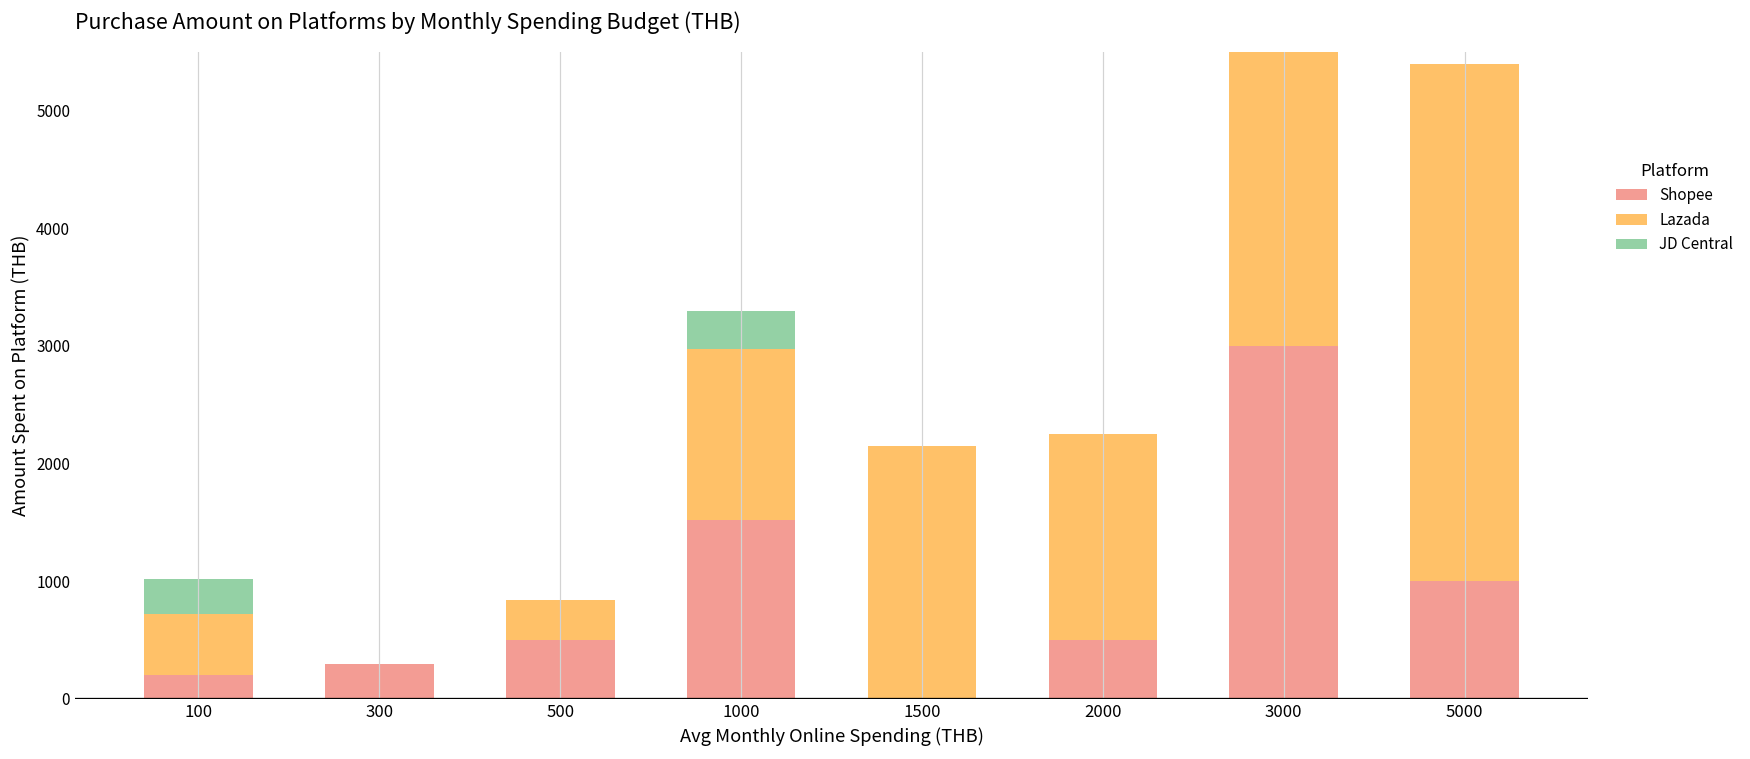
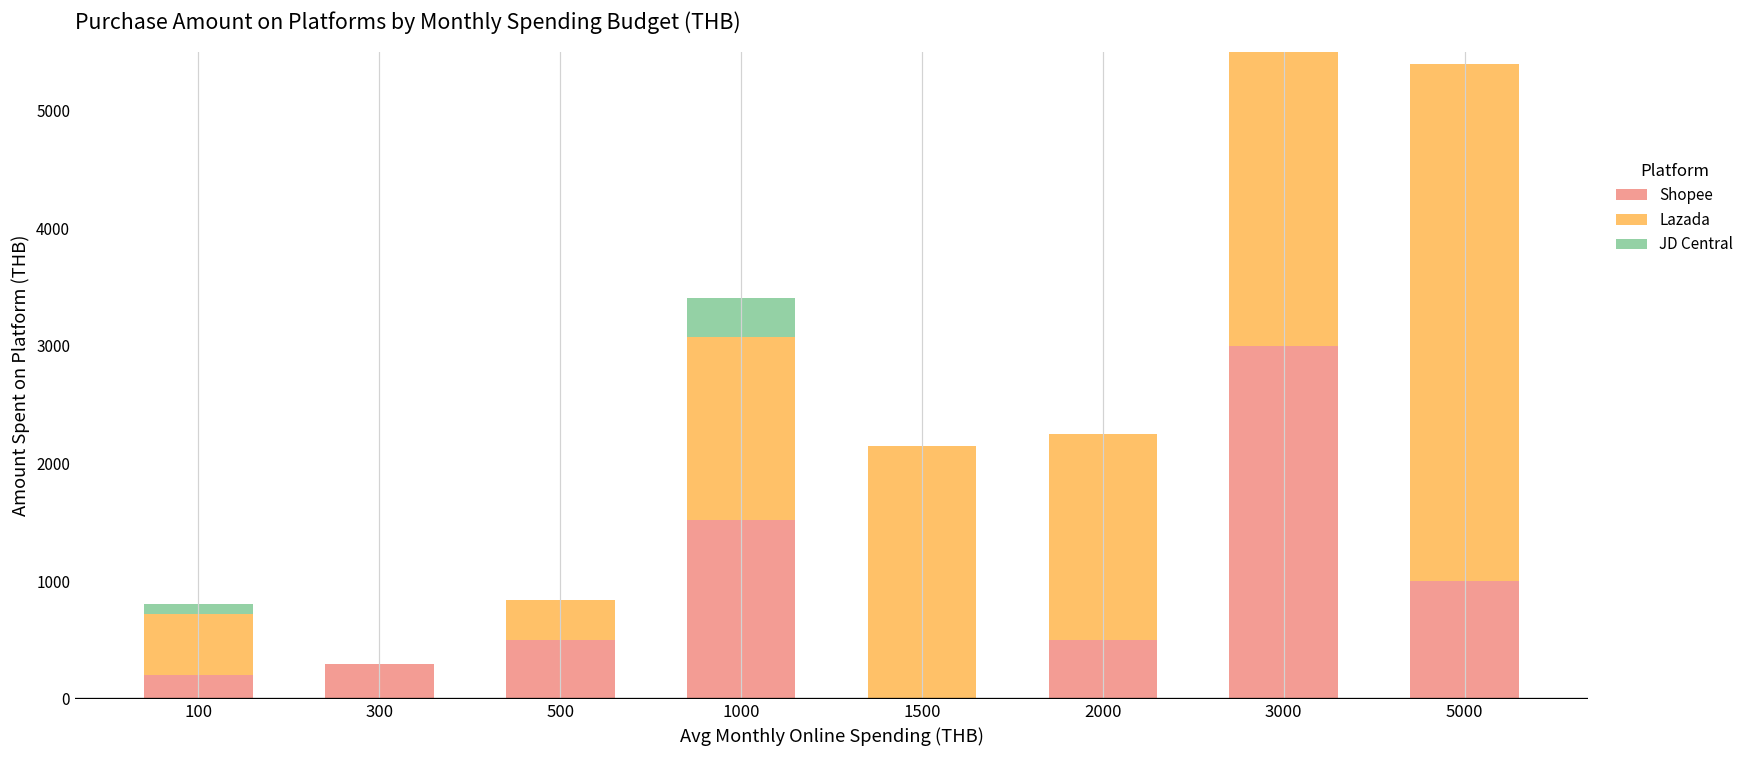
JD Central, 100: 300 -> 90
Lazada, 1000: 1460 -> 1560
